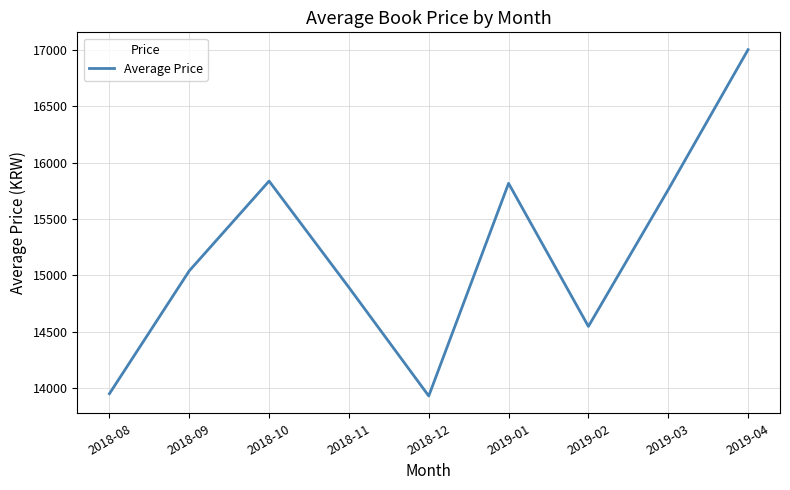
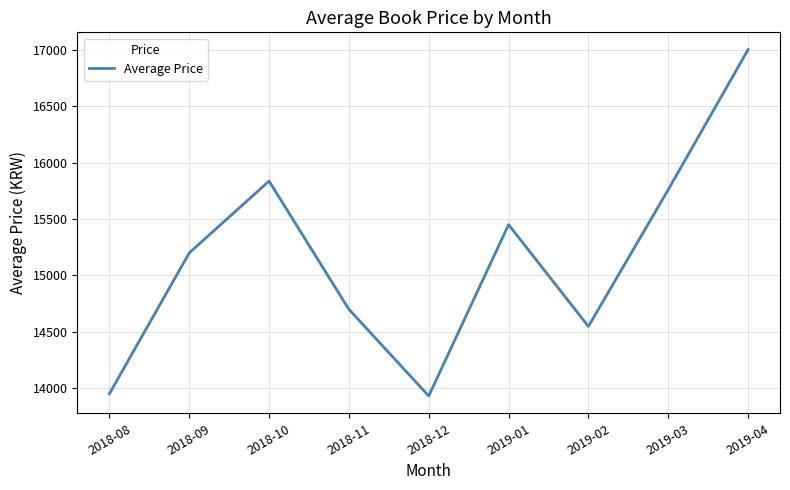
2018-09: 15040 -> 15200
2018-11: 14890 -> 14700
2019-01: 15820 -> 15450
